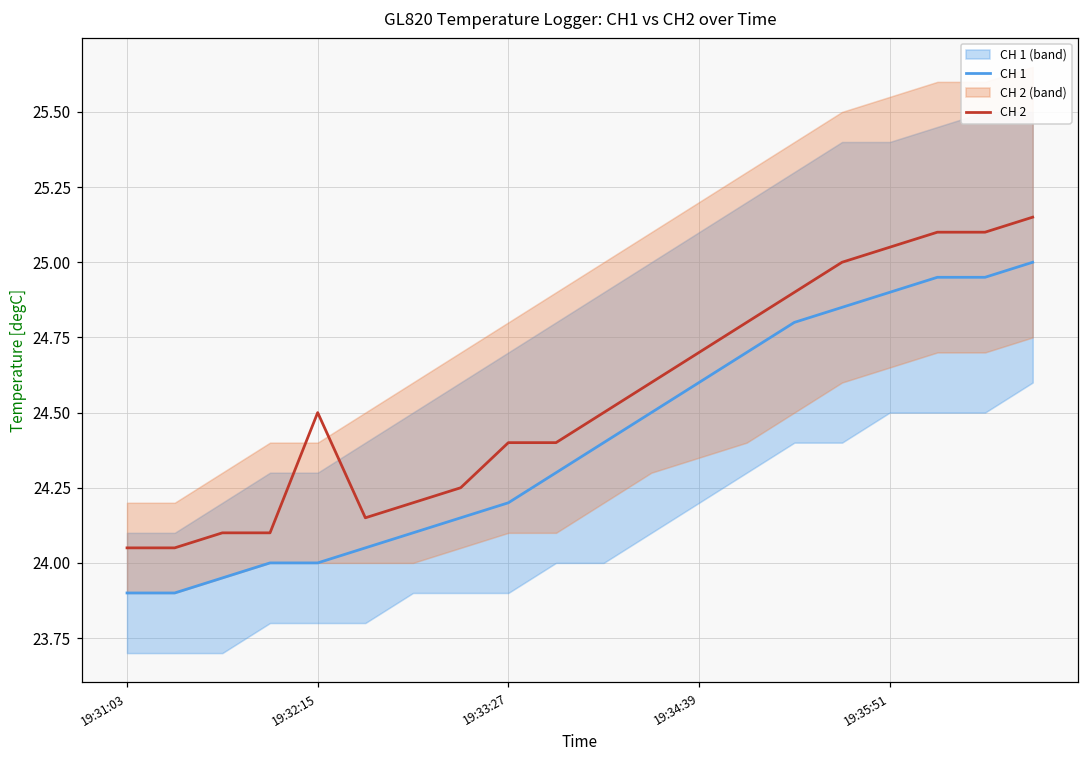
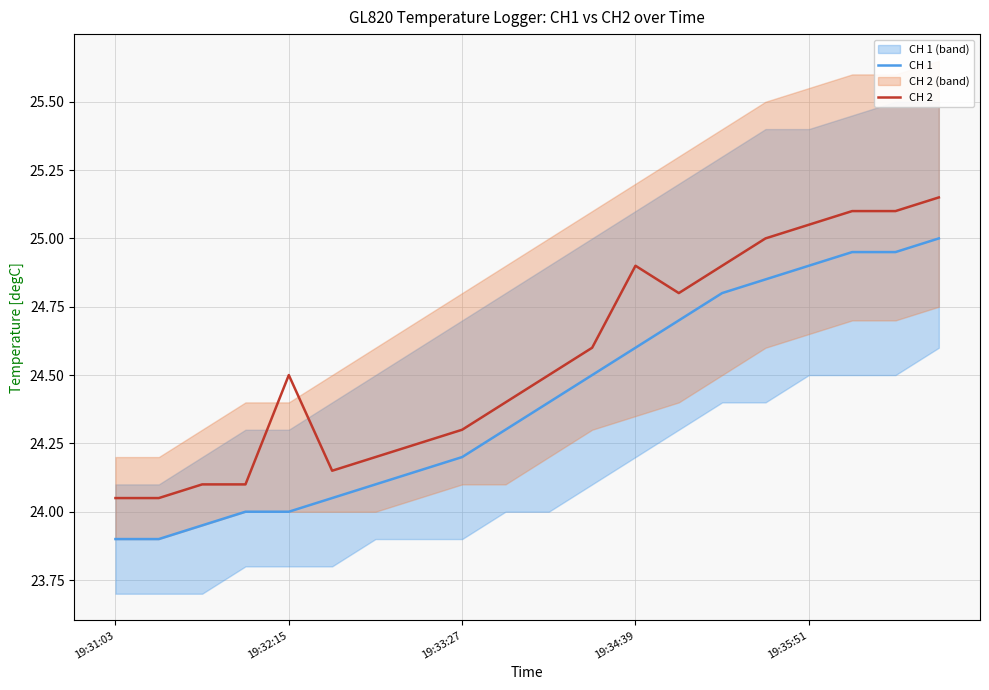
CH 2, 19:33:27: 24.4 -> 24.3
CH 2, 19:34:39: 24.7 -> 24.9
